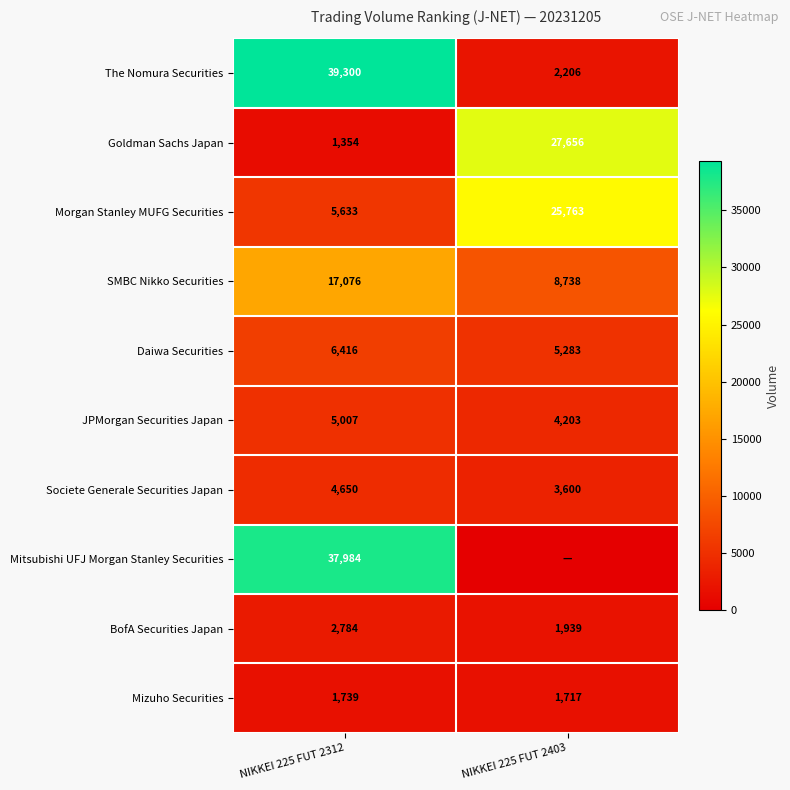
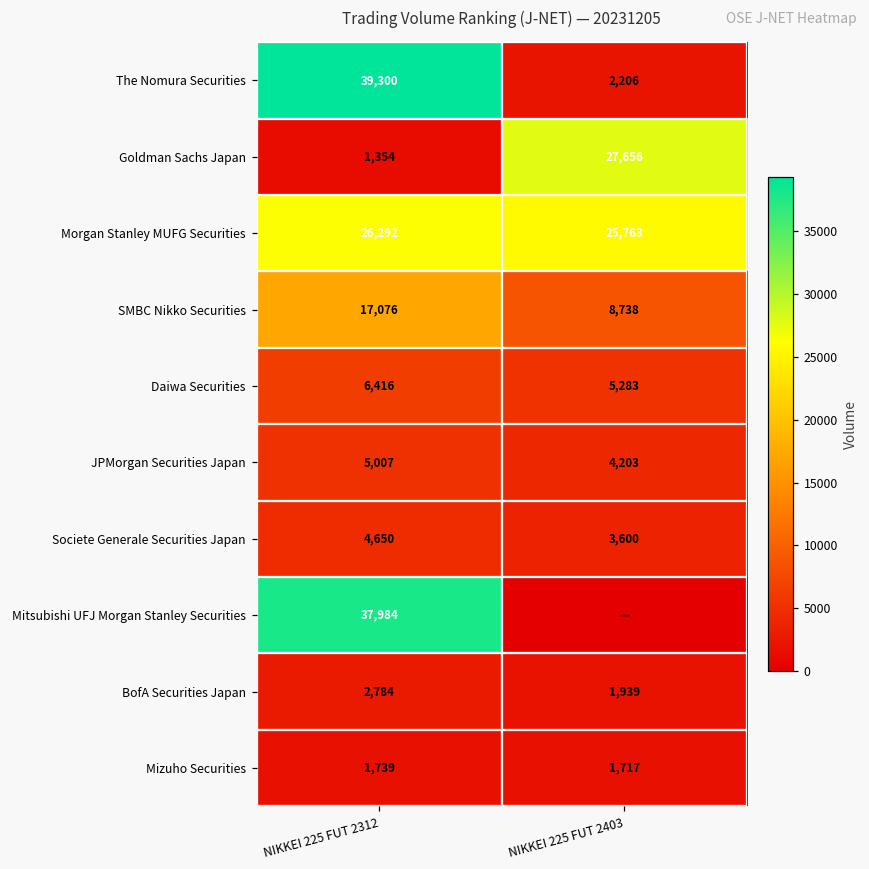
Morgan Stanley MUFG Securities, NIKKEI 225 FUT 2312: 5,633 -> 26,292
